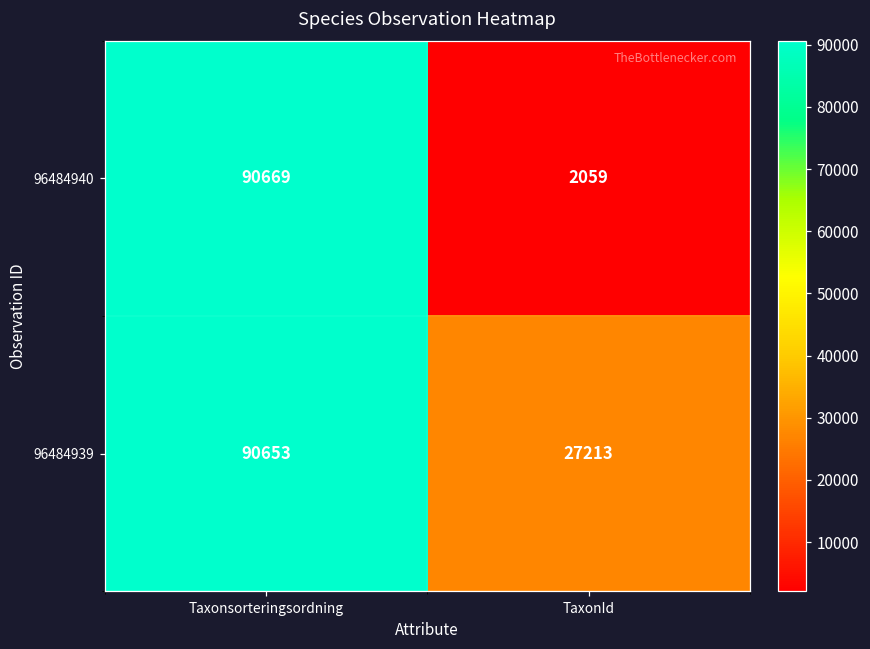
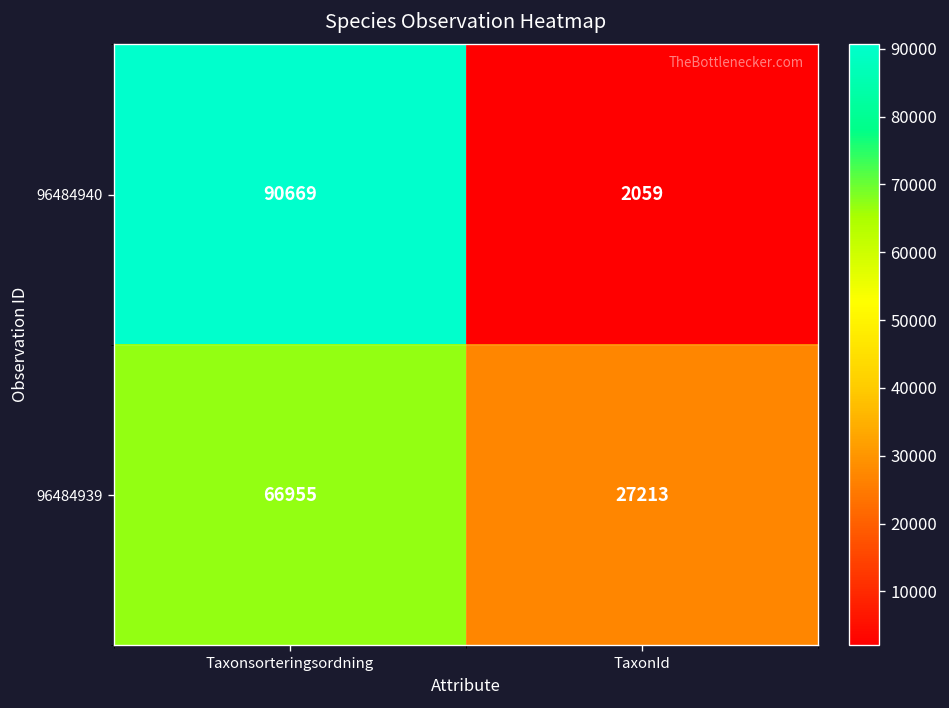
96484939, Taxonsorteringsordning: 90653 -> 66955
